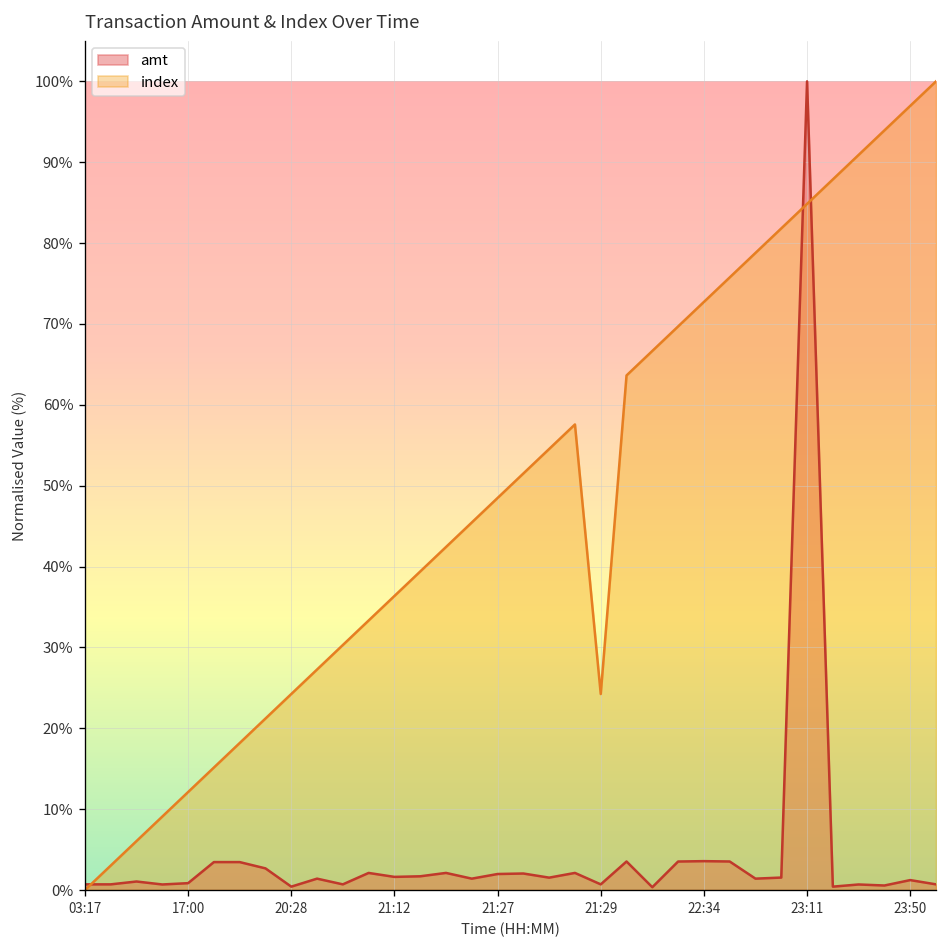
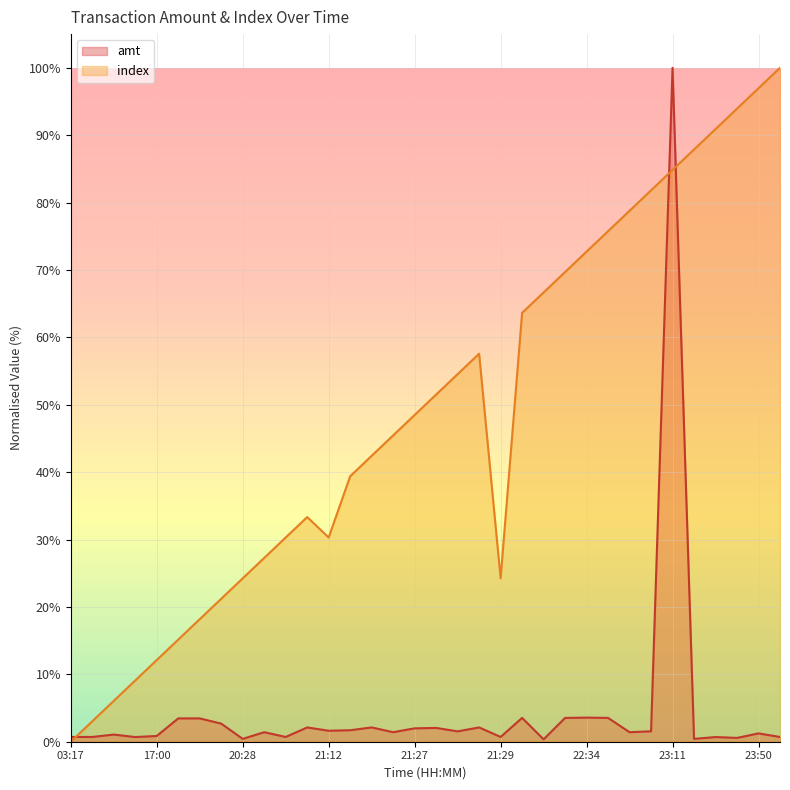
index, 21:12: 36% -> 30%
